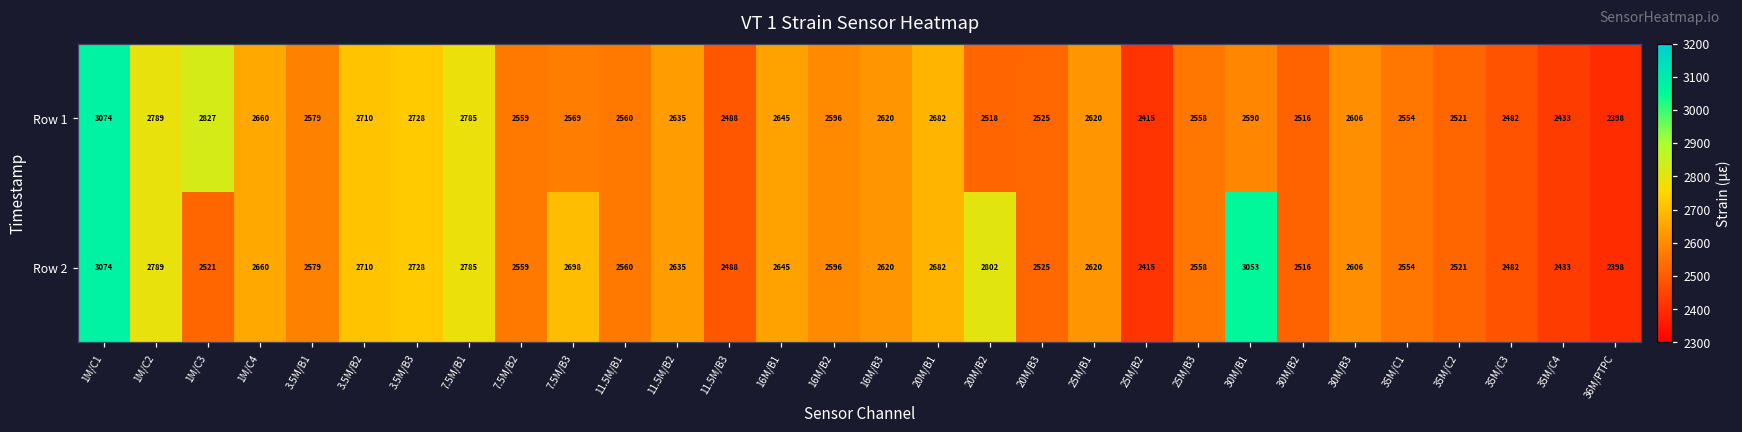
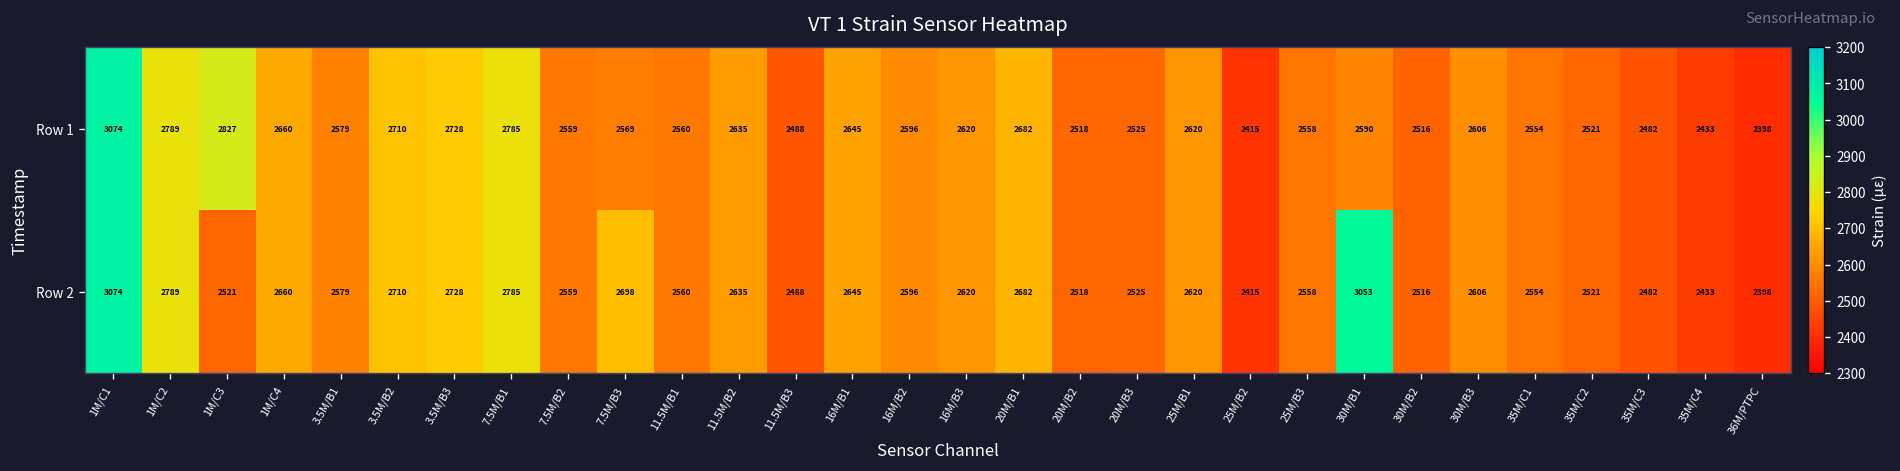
Row 2, 20M/B2: 2802 -> 2518
